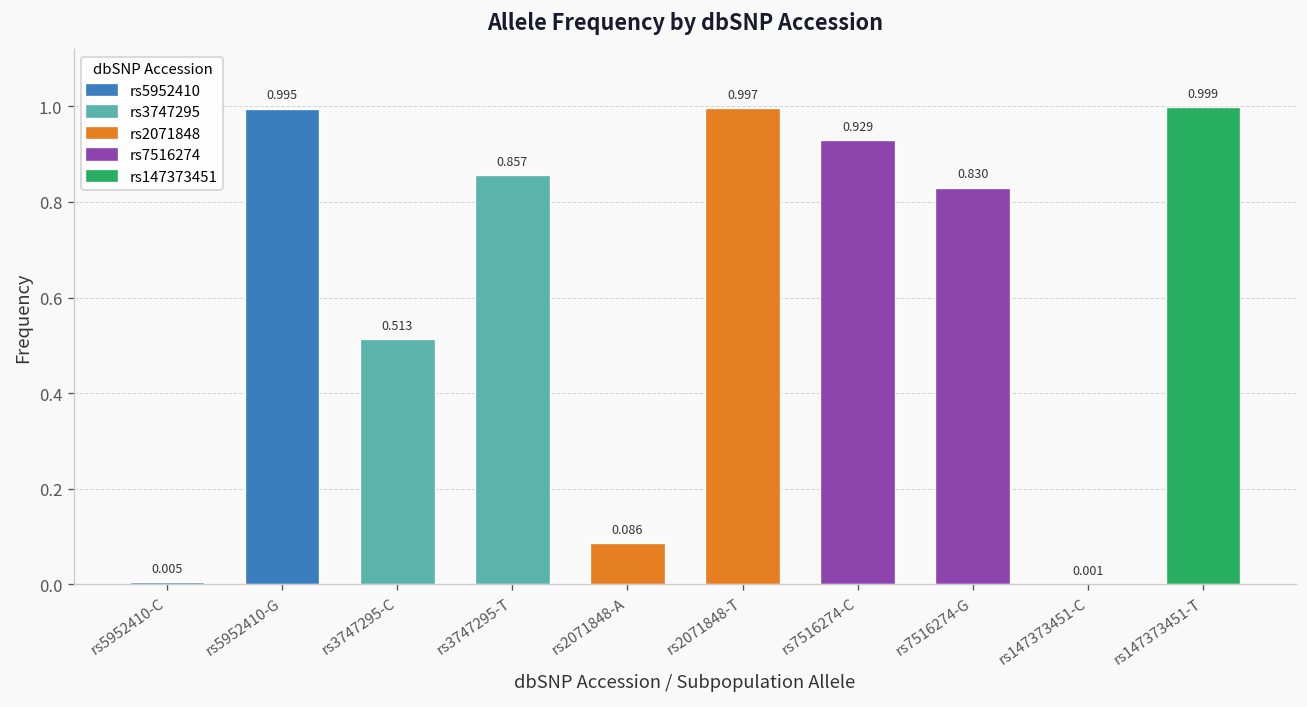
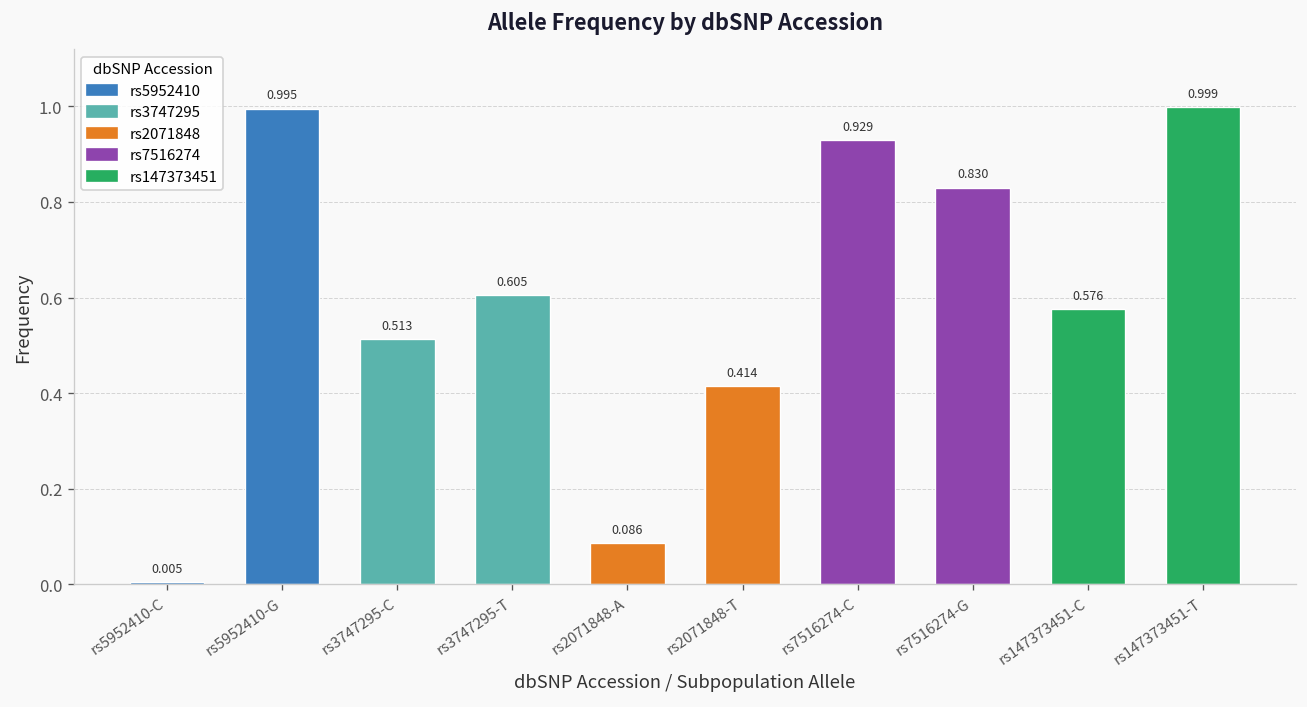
rs3747295-T: 0.857 -> 0.605
rs2071848-T: 0.997 -> 0.414
rs147373451-C: 0.001 -> 0.576
